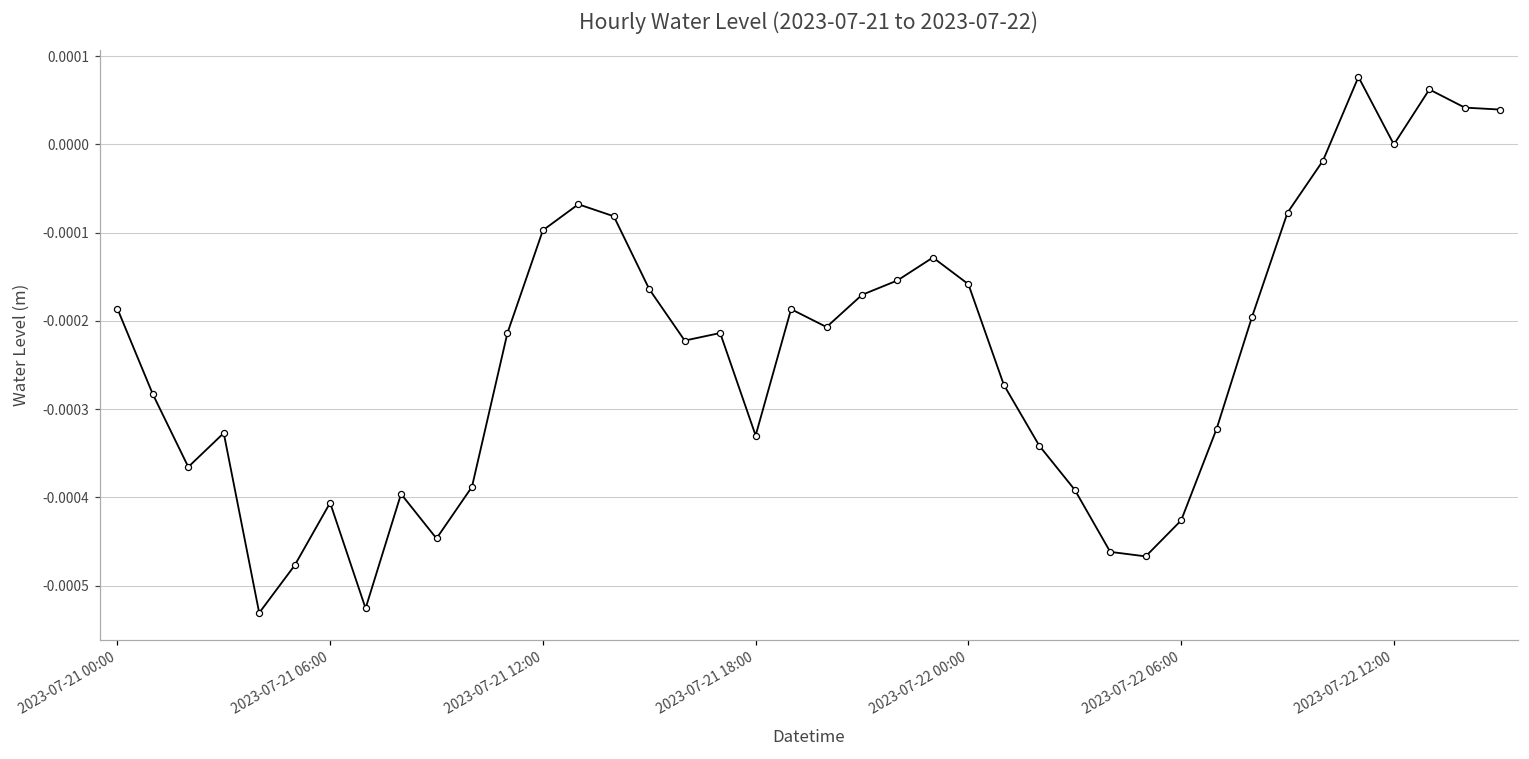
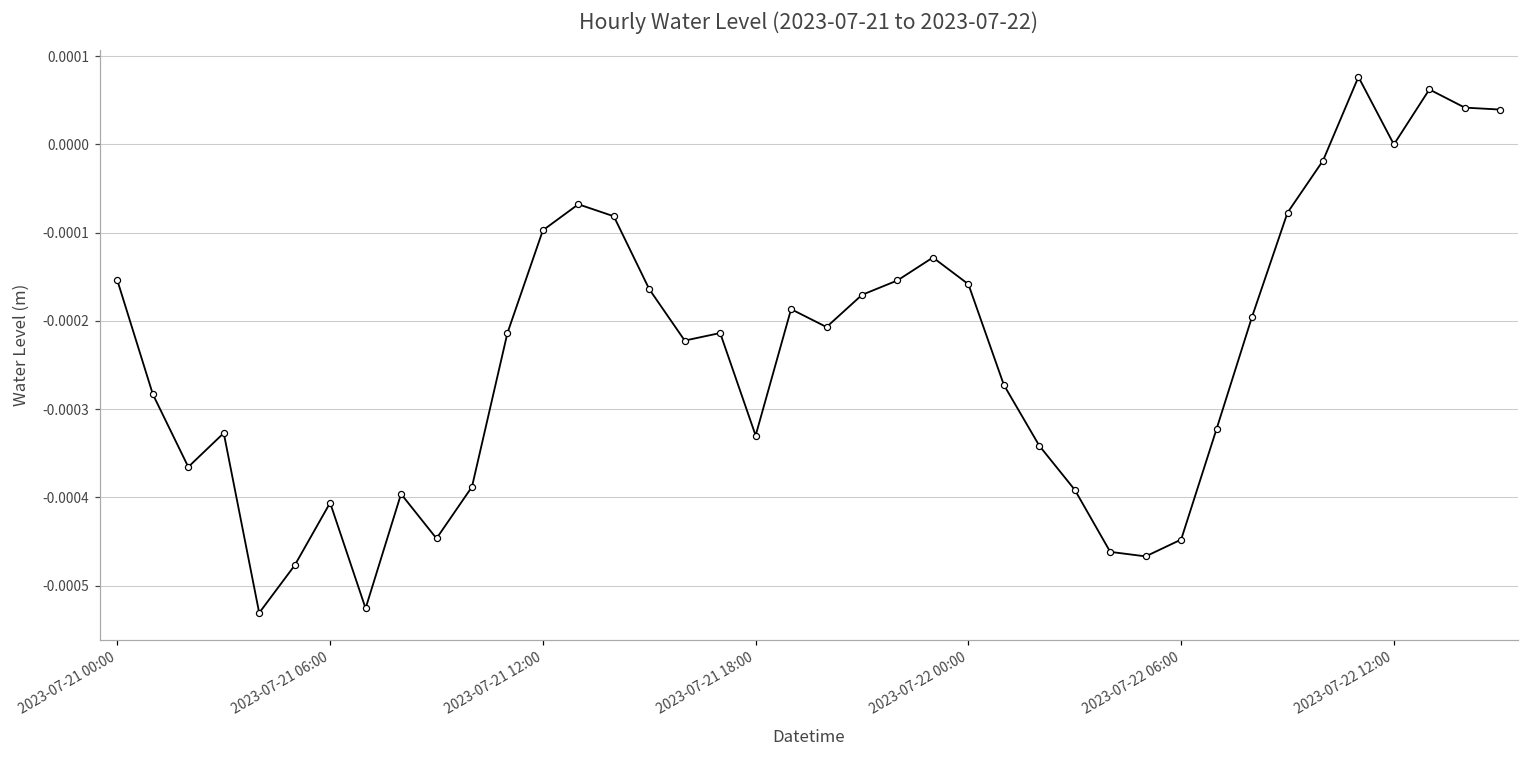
2023-07-21 00:00: -0.00019 -> -0.00015
2023-07-22 06:00: -0.00043 -> -0.00045
